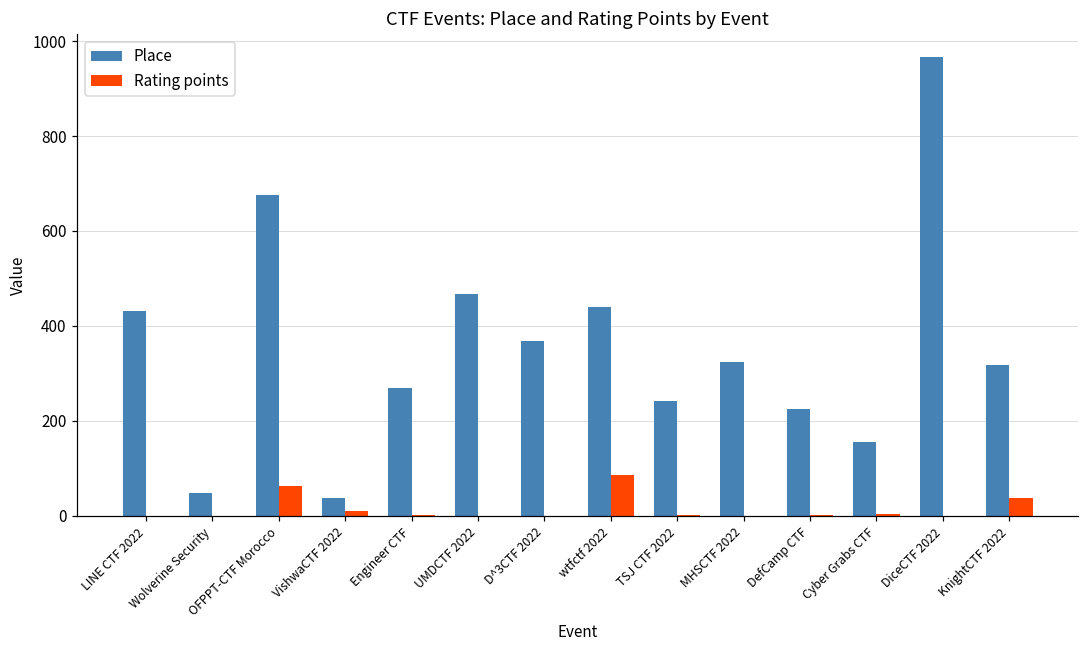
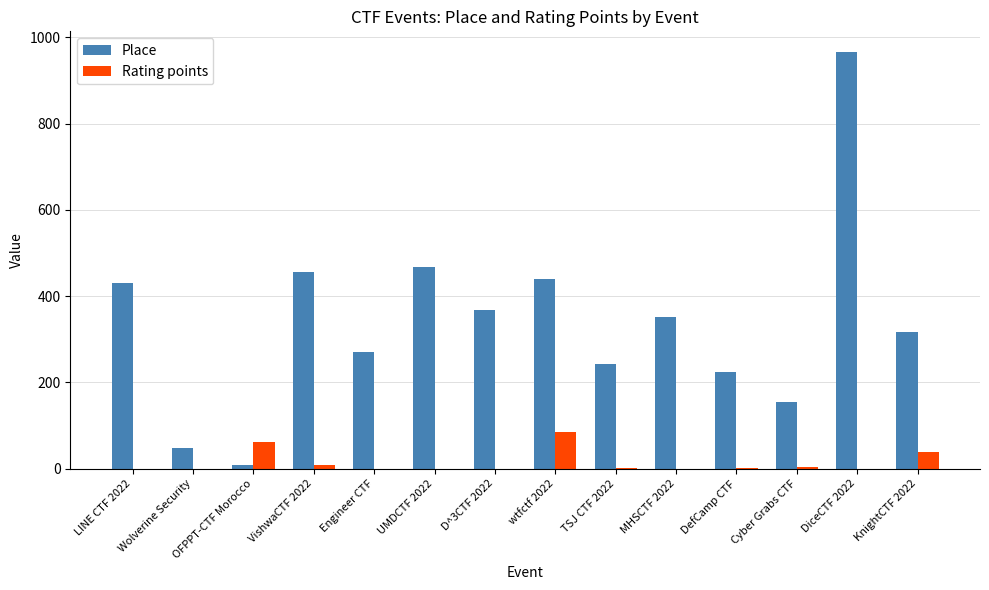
Place, OFPPT-CTF Morocco: 680 -> 10
Place, VishwaCTF 2022: 40 -> 460
Place, MHSCTF 2022: 320 -> 350
